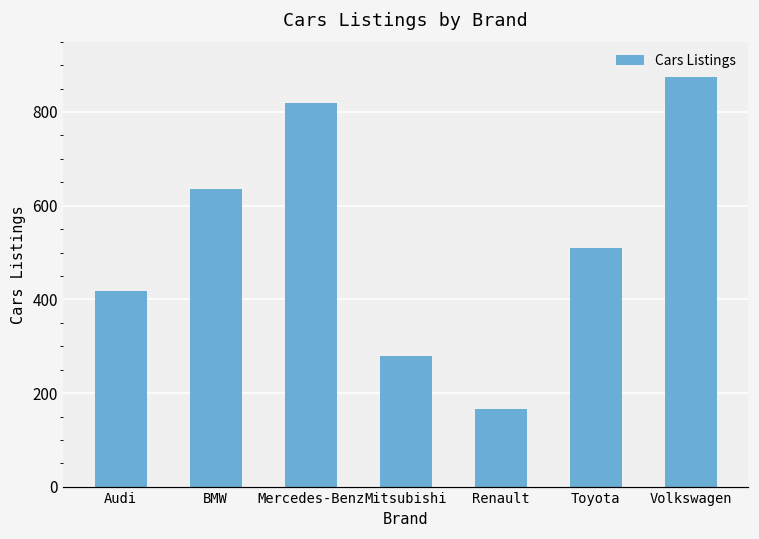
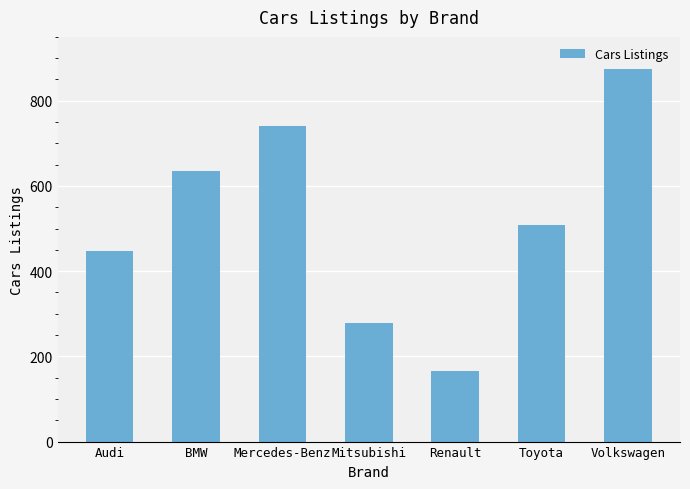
Audi: 420 -> 450
Mercedes-Benz: 820 -> 740
